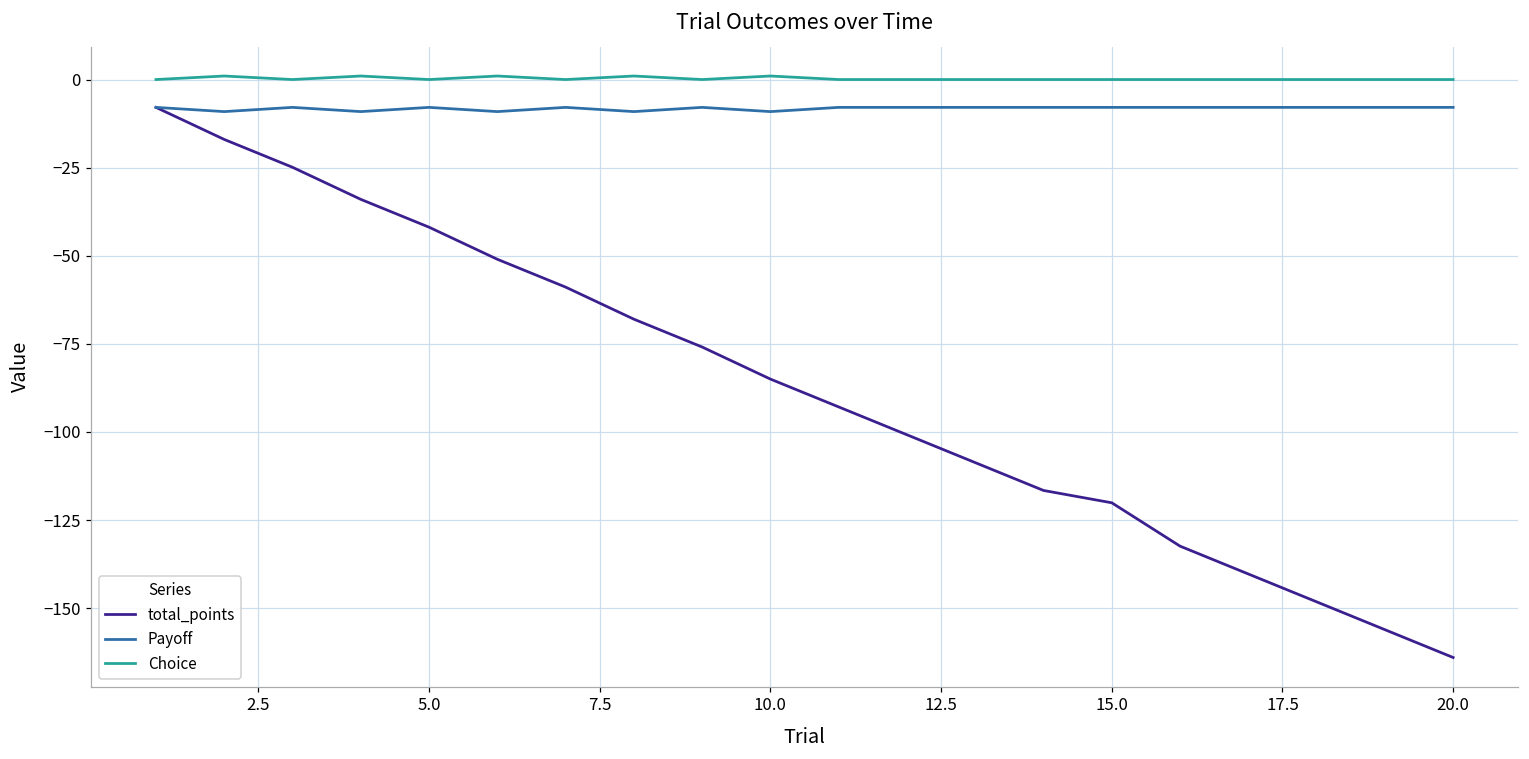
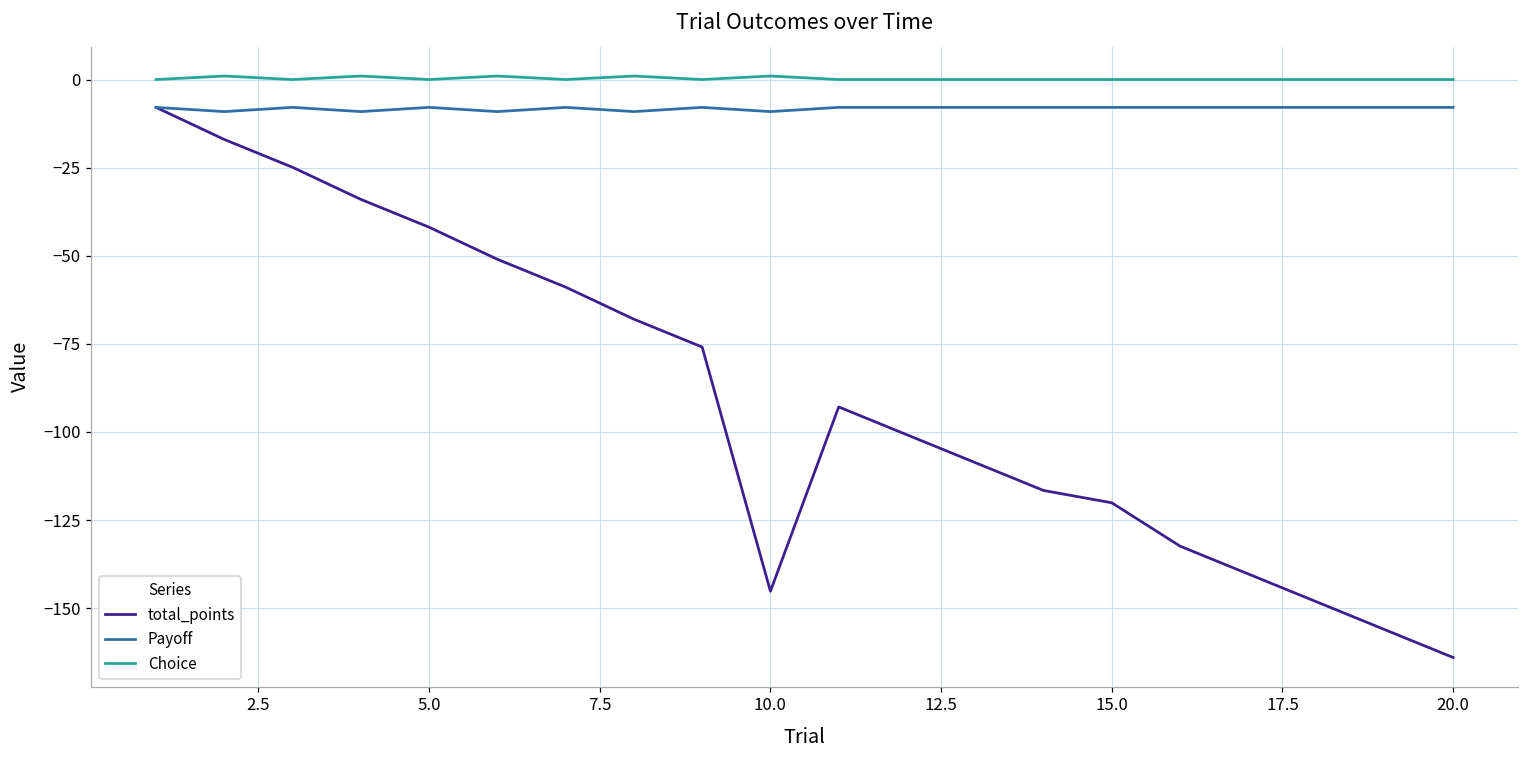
total_points, 10.0: -85 -> -145
